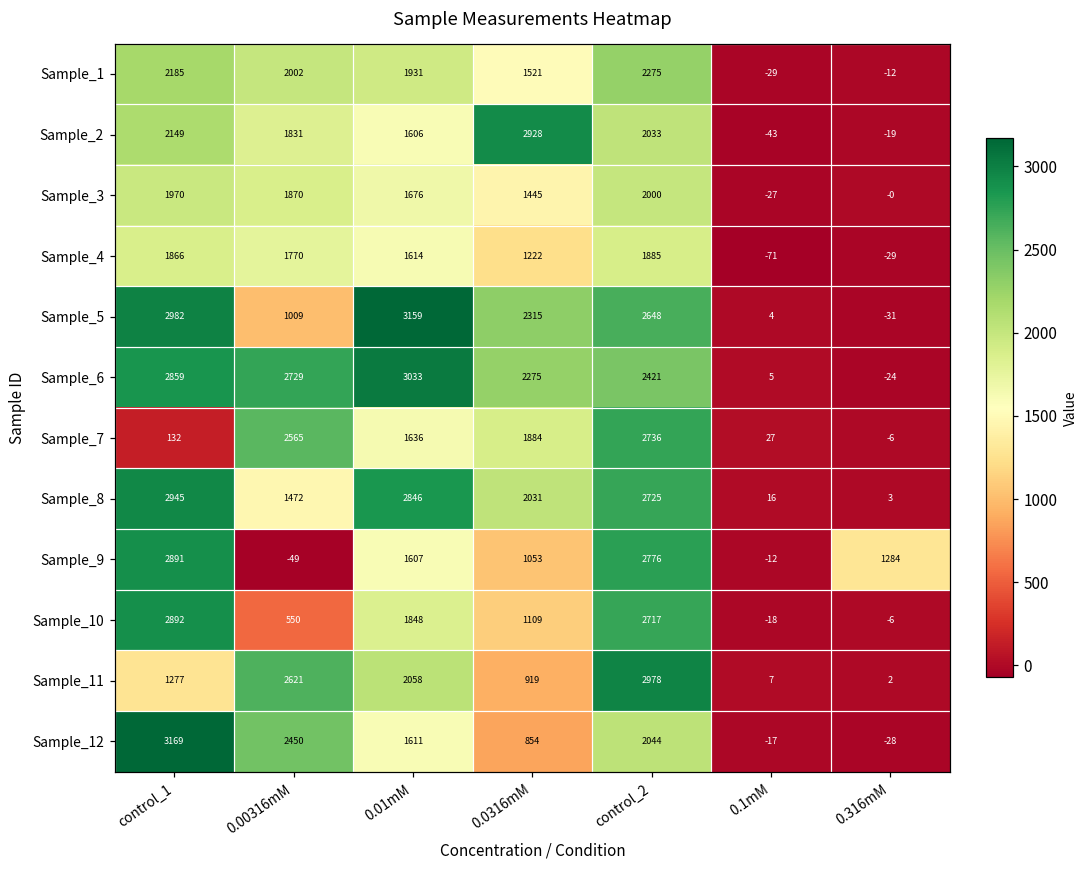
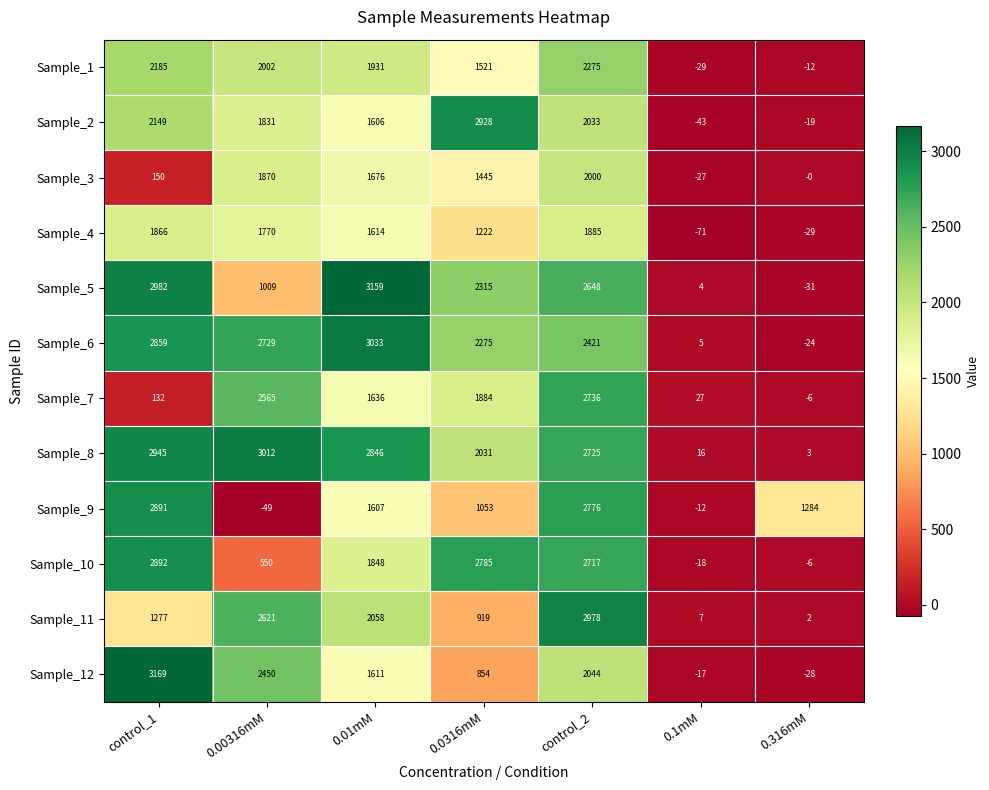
Sample_3, control_1: 1970 -> 150
Sample_8, 0.00316mM: 1472 -> 3012
Sample_10, 0.0316mM: 1109 -> 2785
